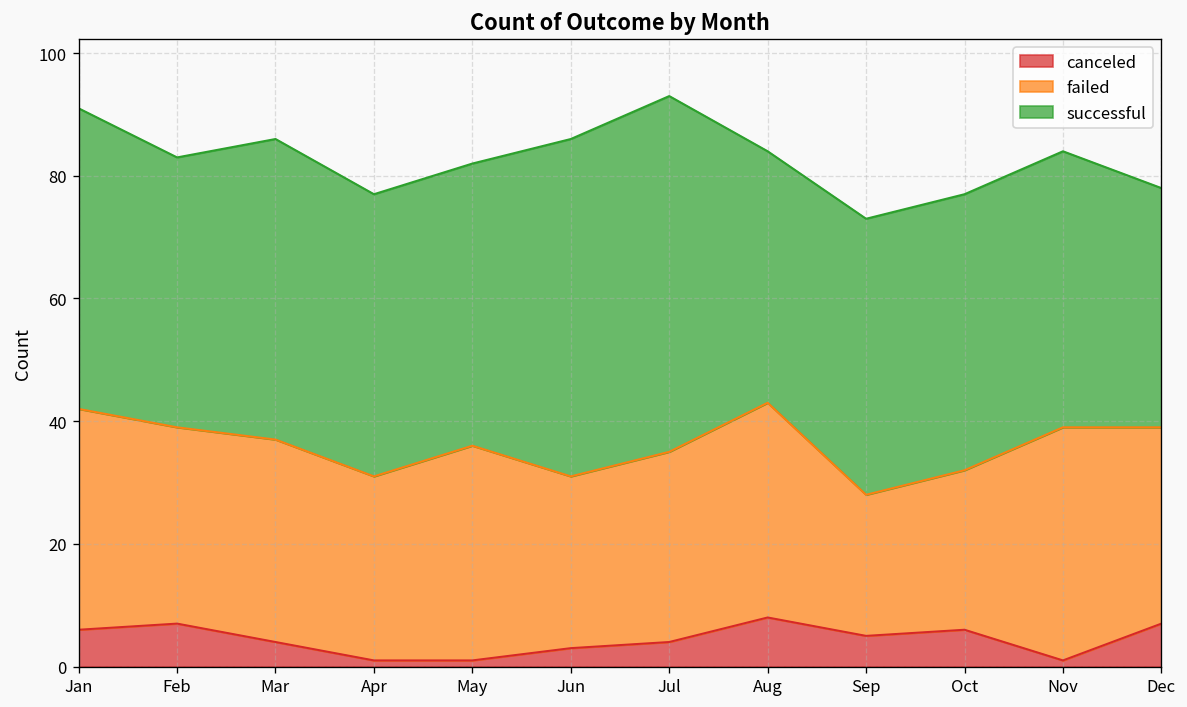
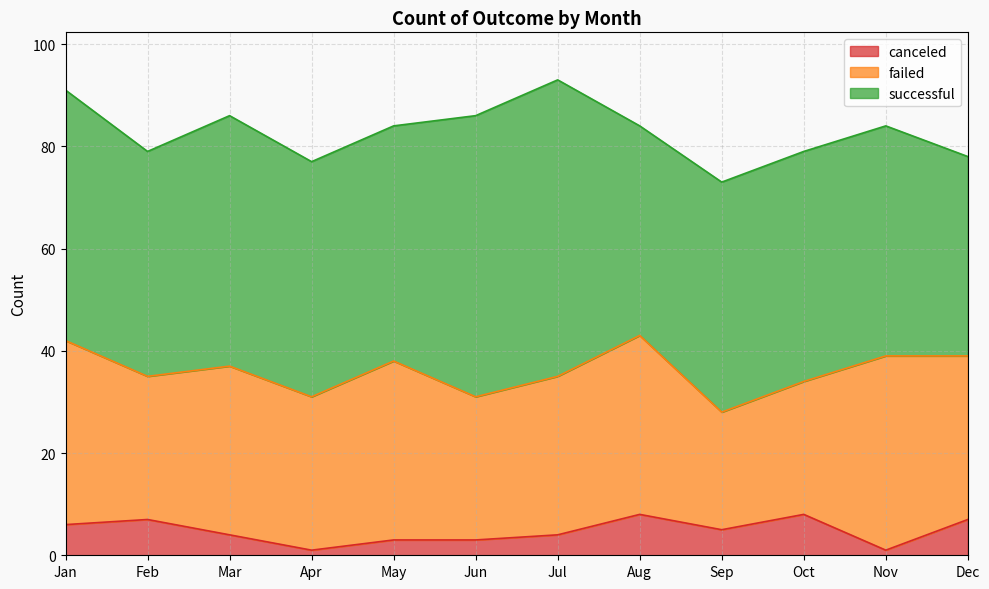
failed, Feb: 32 -> 28
canceled, May: 1 -> 3
canceled, Oct: 6 -> 8
